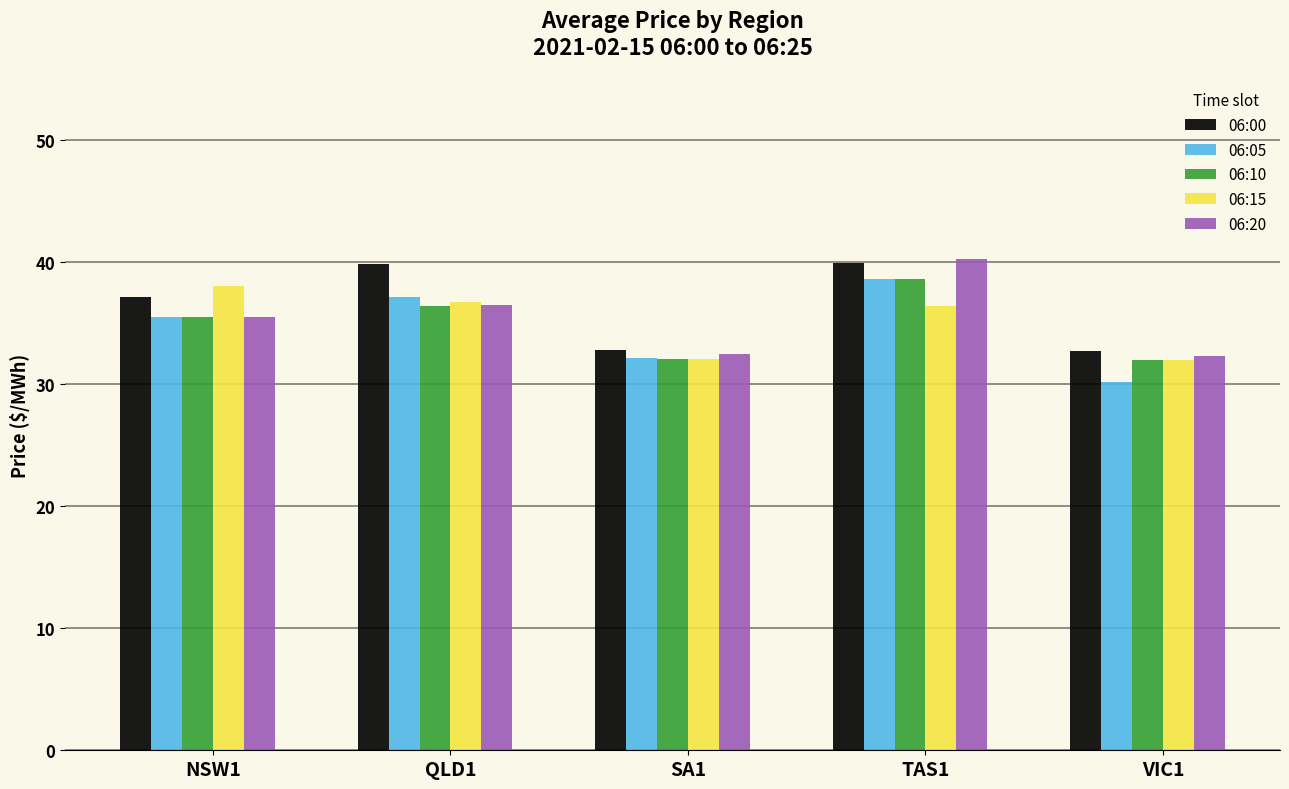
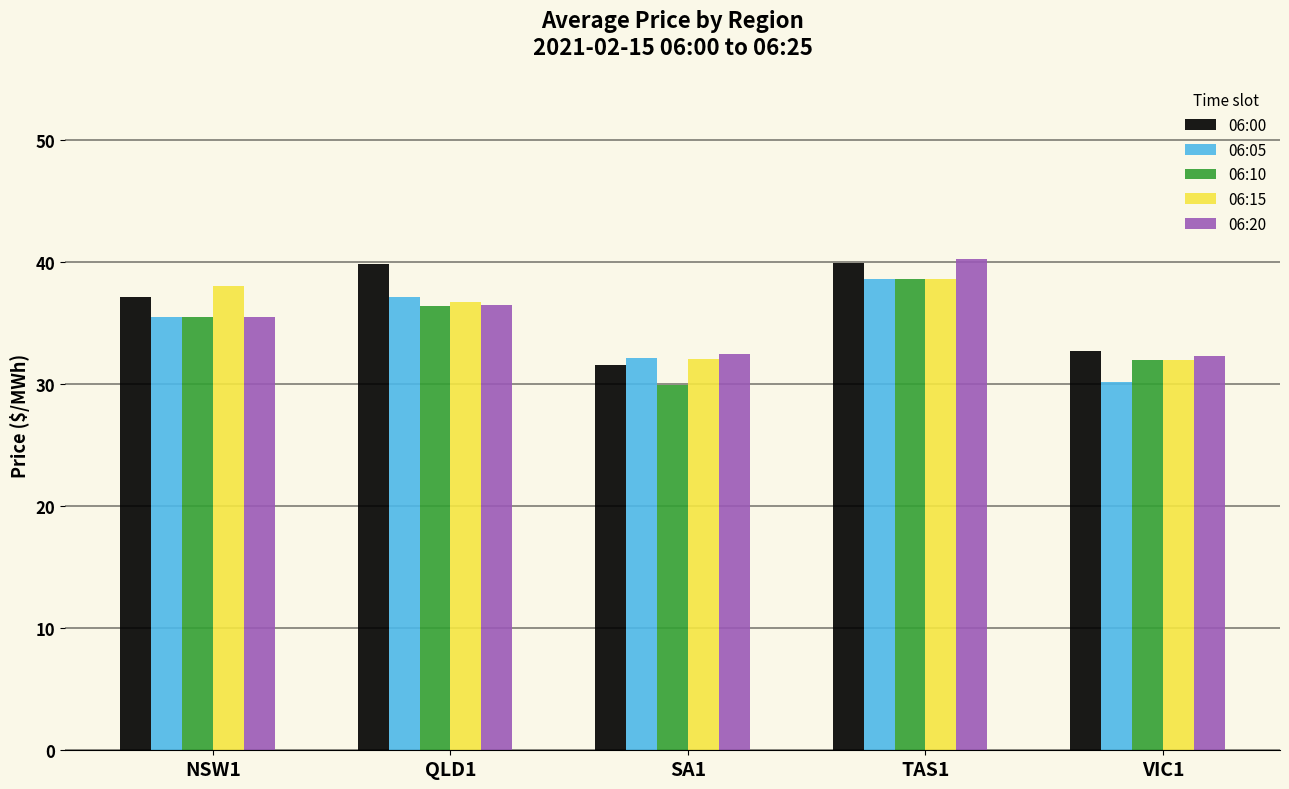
06:00, SA1: 32.7 -> 31.6
06:10, SA1: 32.0 -> 29.9
06:15, TAS1: 36.4 -> 38.6
